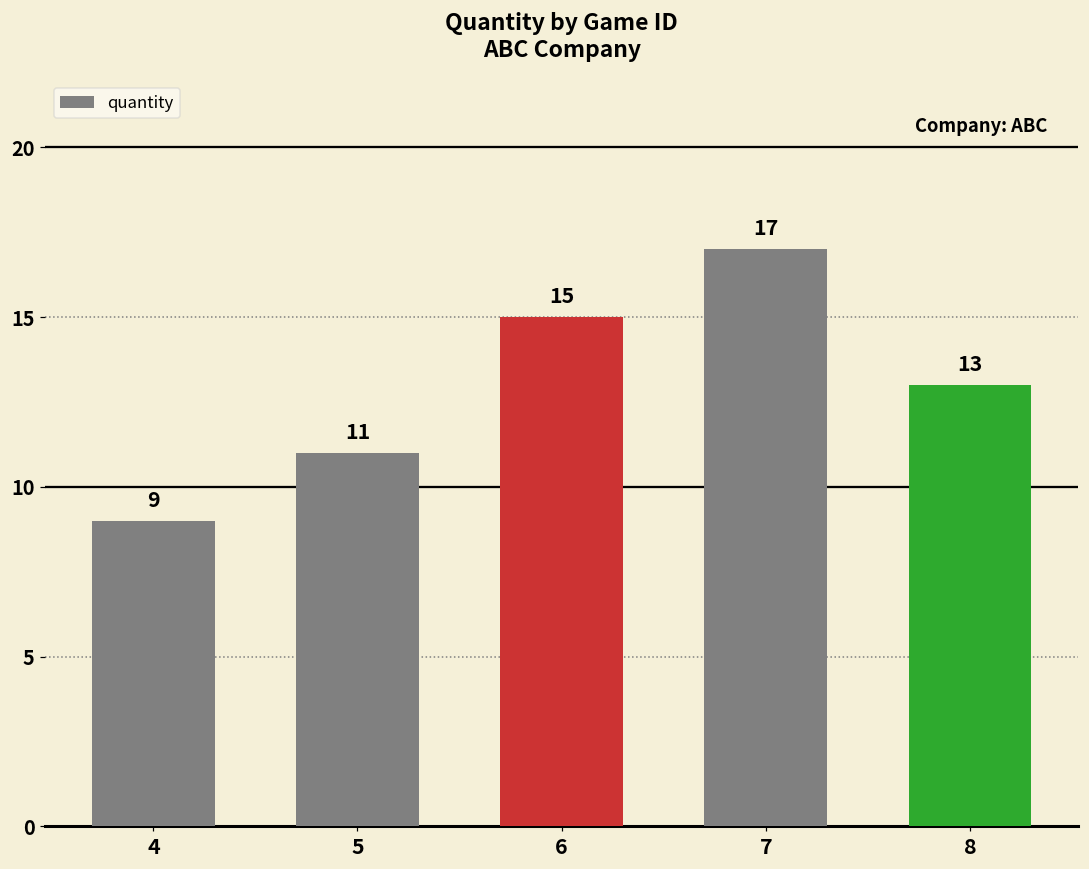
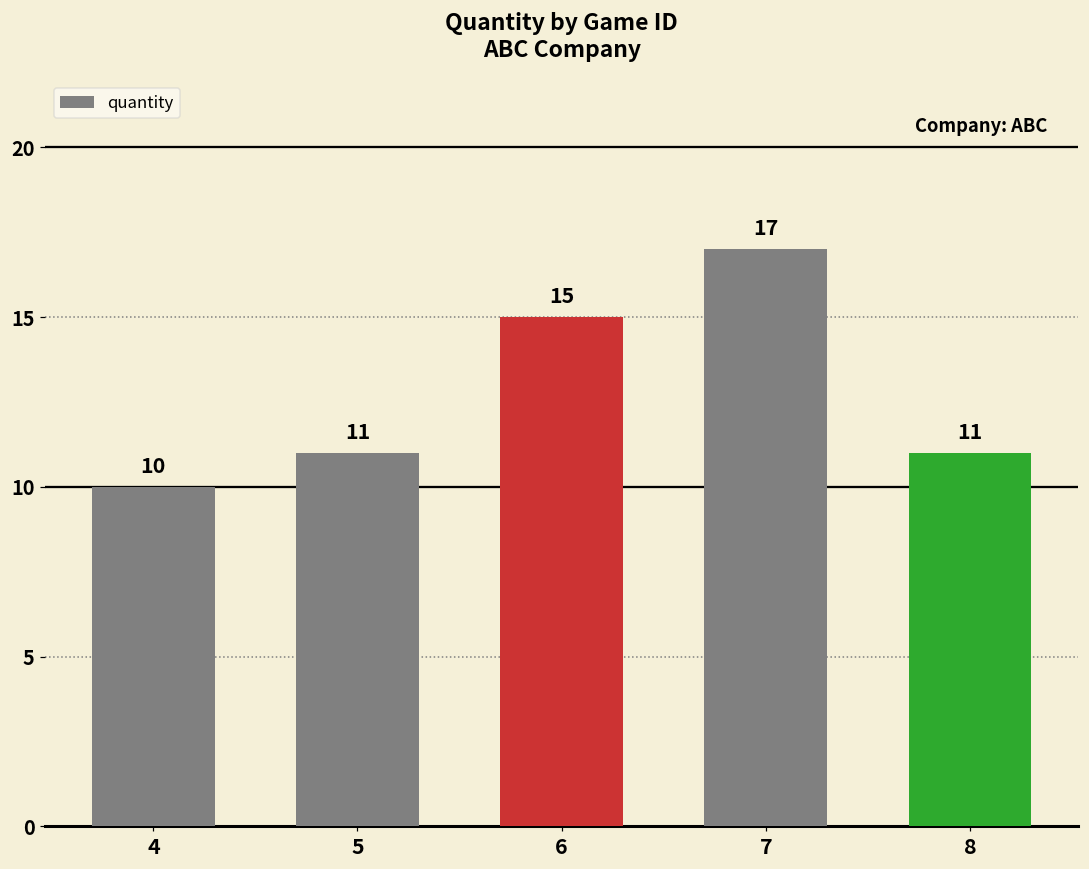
4: 9 -> 10
8: 13 -> 11
